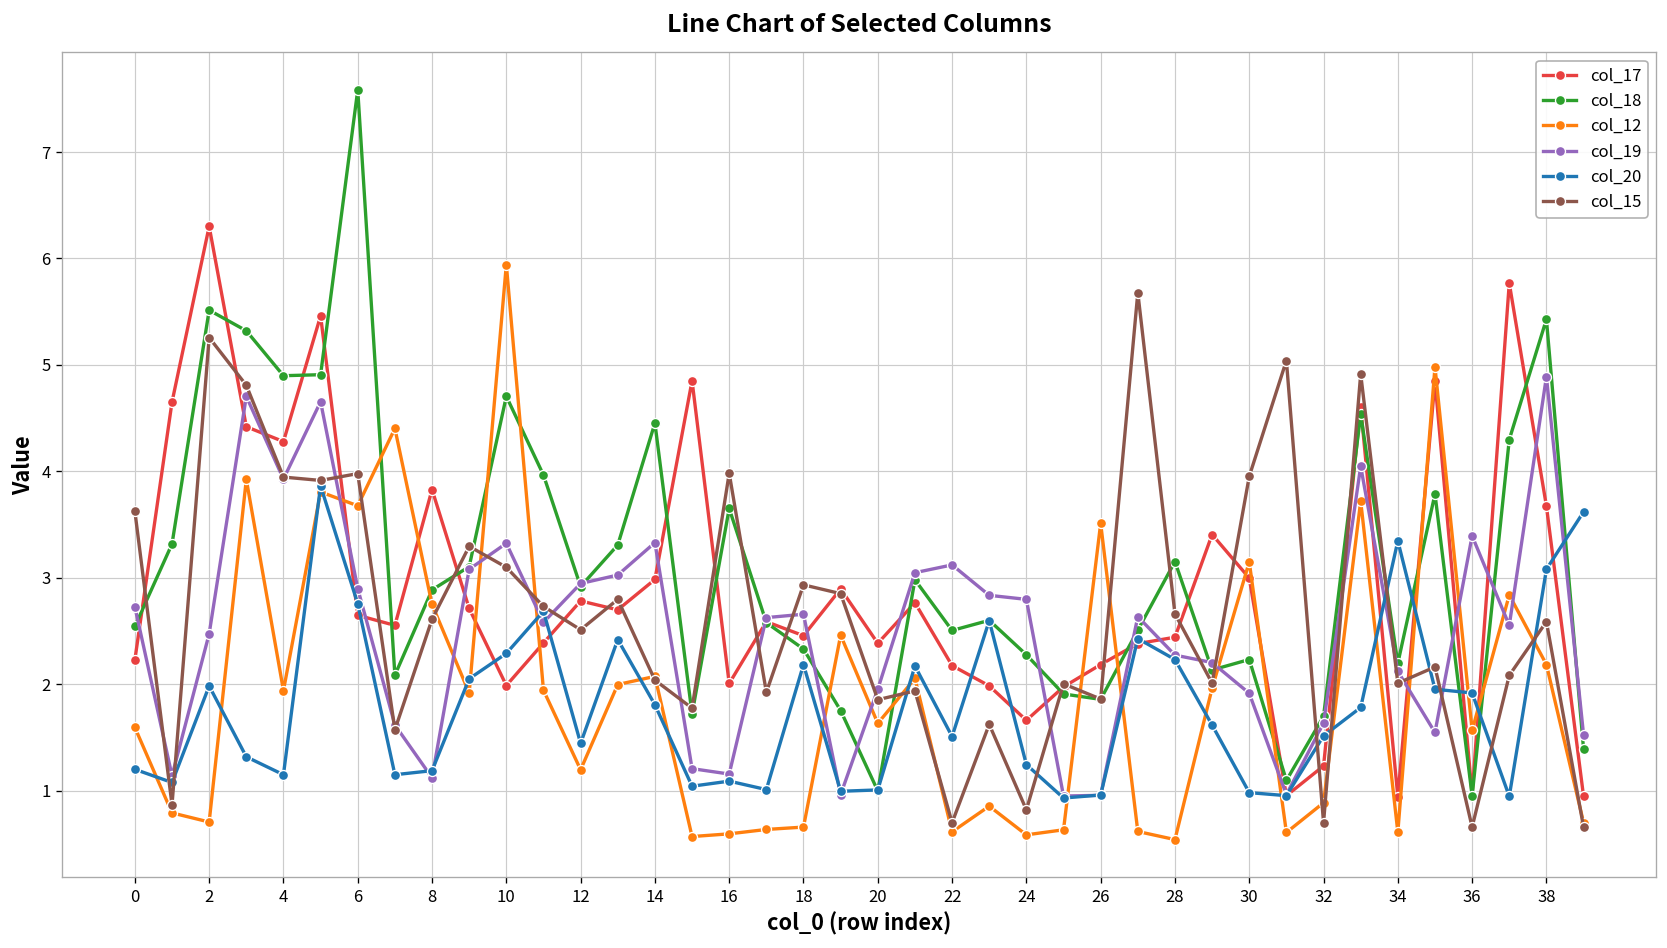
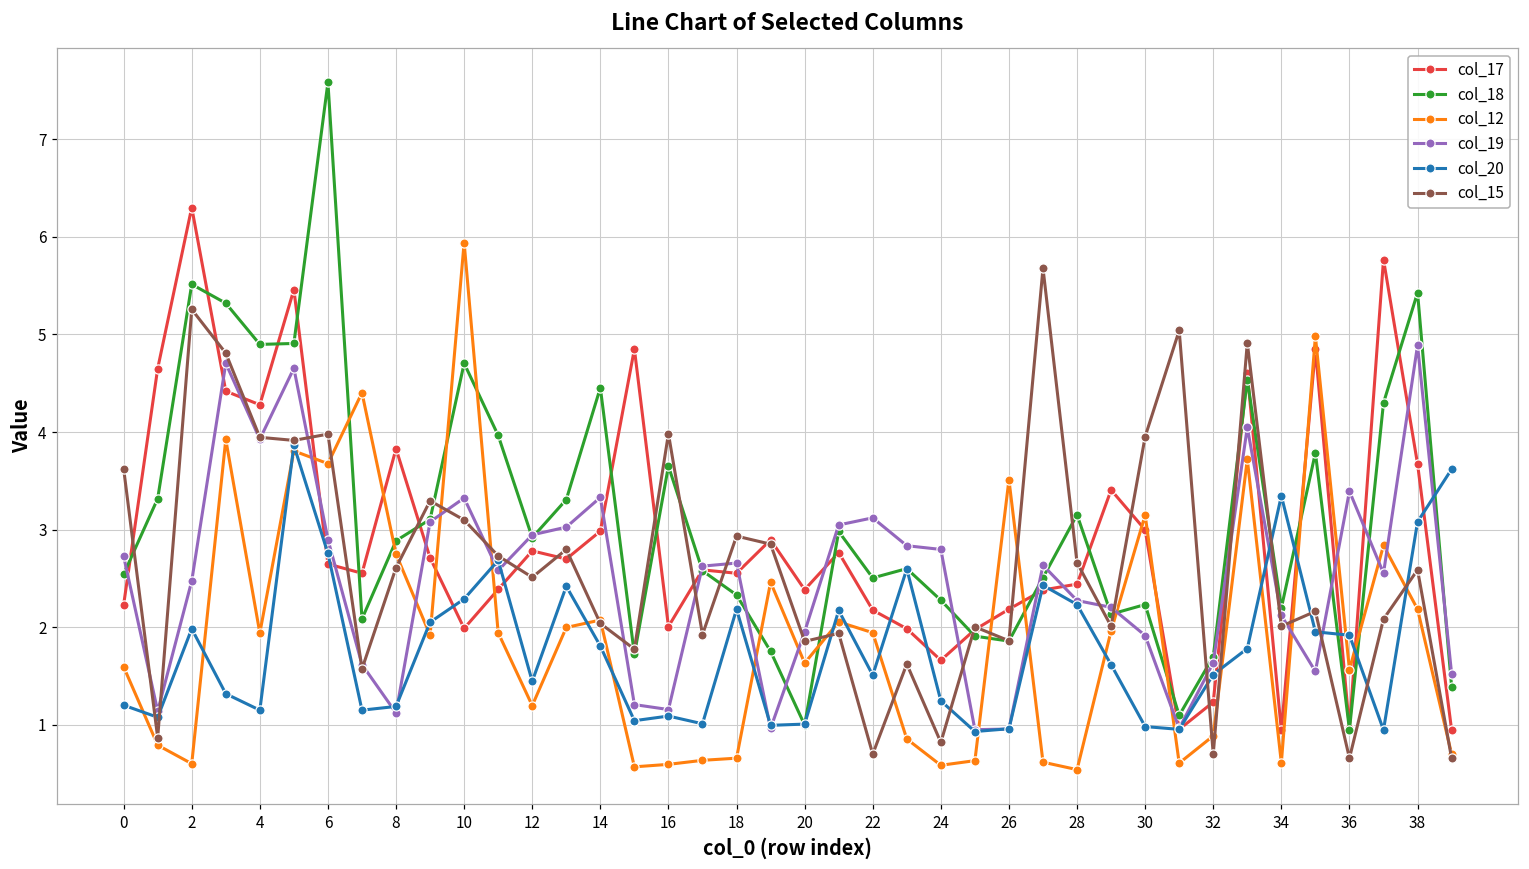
col_12, 2: 0.7 -> 0.6
col_17, 18: 2.5 -> 2.6
col_12, 22: 0.6 -> 1.9
